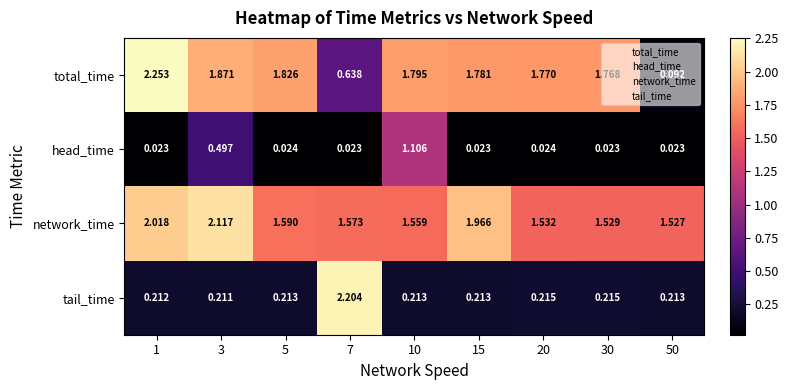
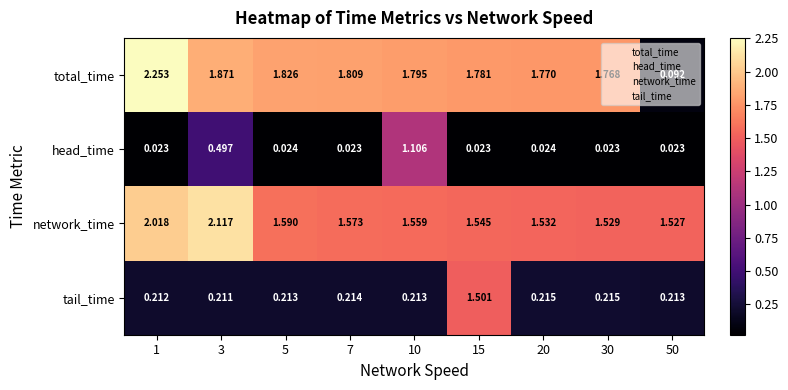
total_time, 7: 0.638 -> 1.809
network_time, 15: 1.966 -> 1.545
tail_time, 7: 2.204 -> 0.214
tail_time, 15: 0.213 -> 1.501
